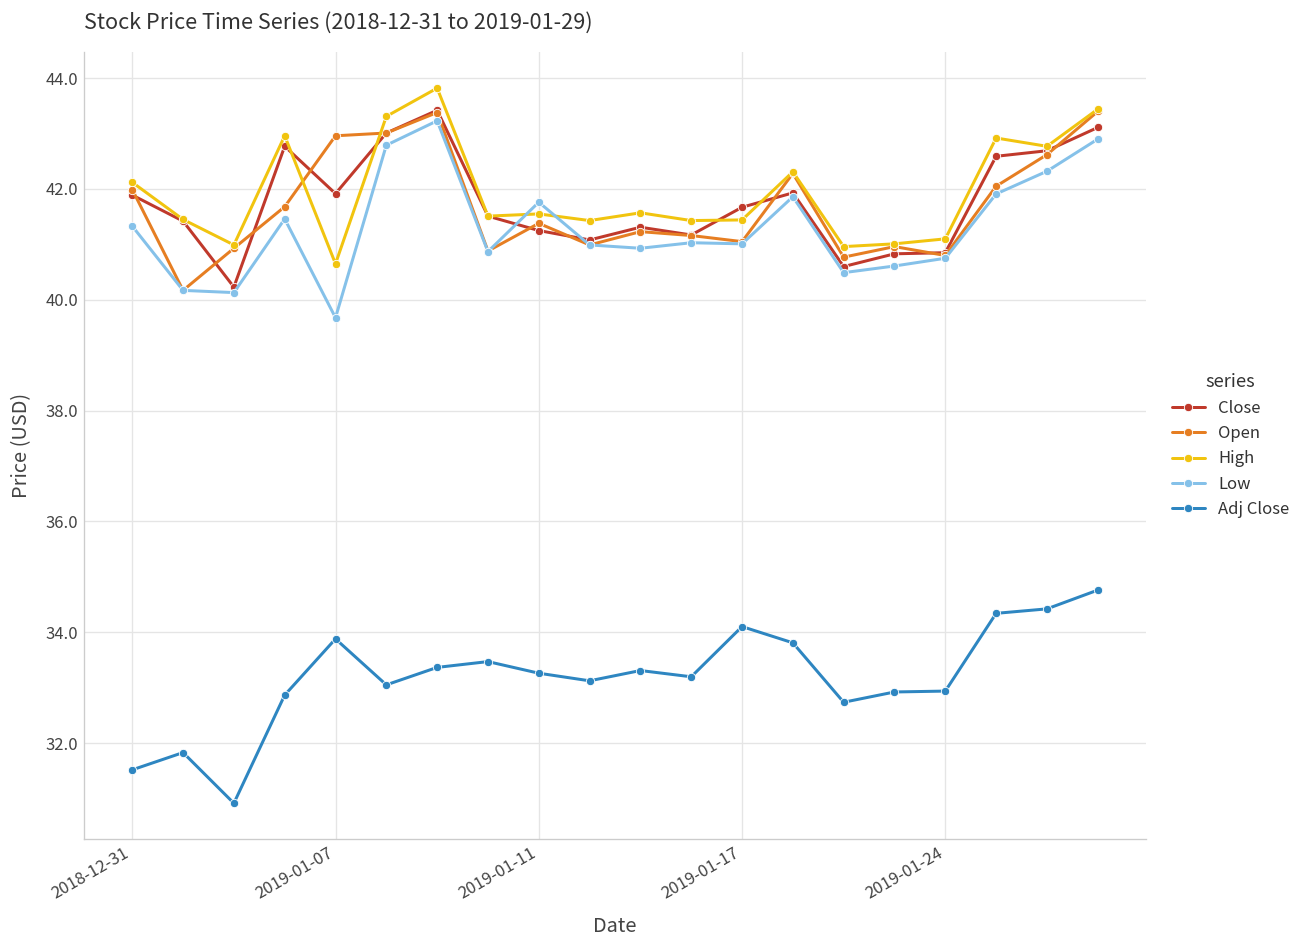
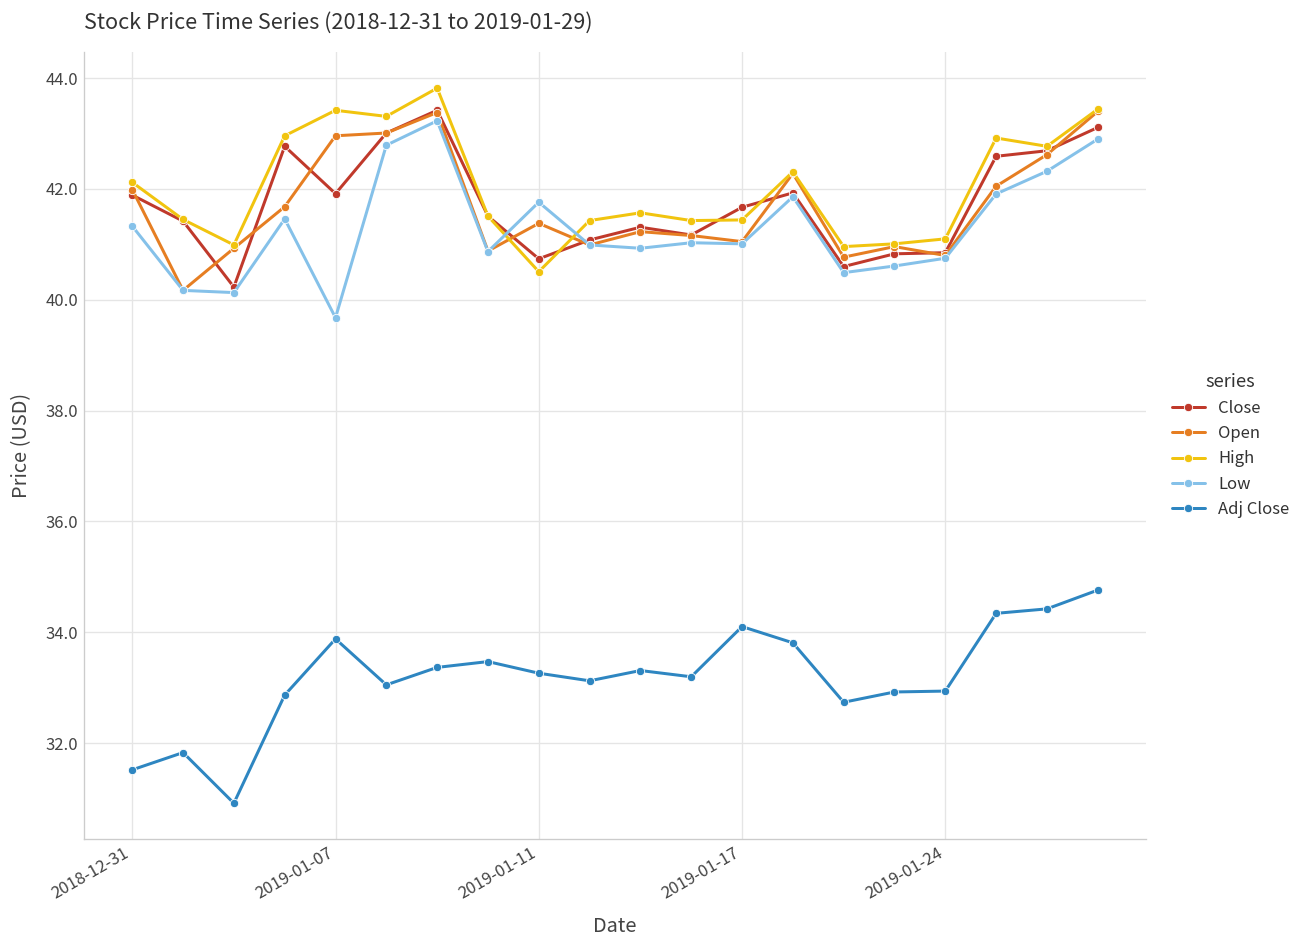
High, 2019-01-07: 40.6 -> 43.4
Close, 2019-01-11: 41.3 -> 40.7
High, 2019-01-11: 41.5 -> 40.5
